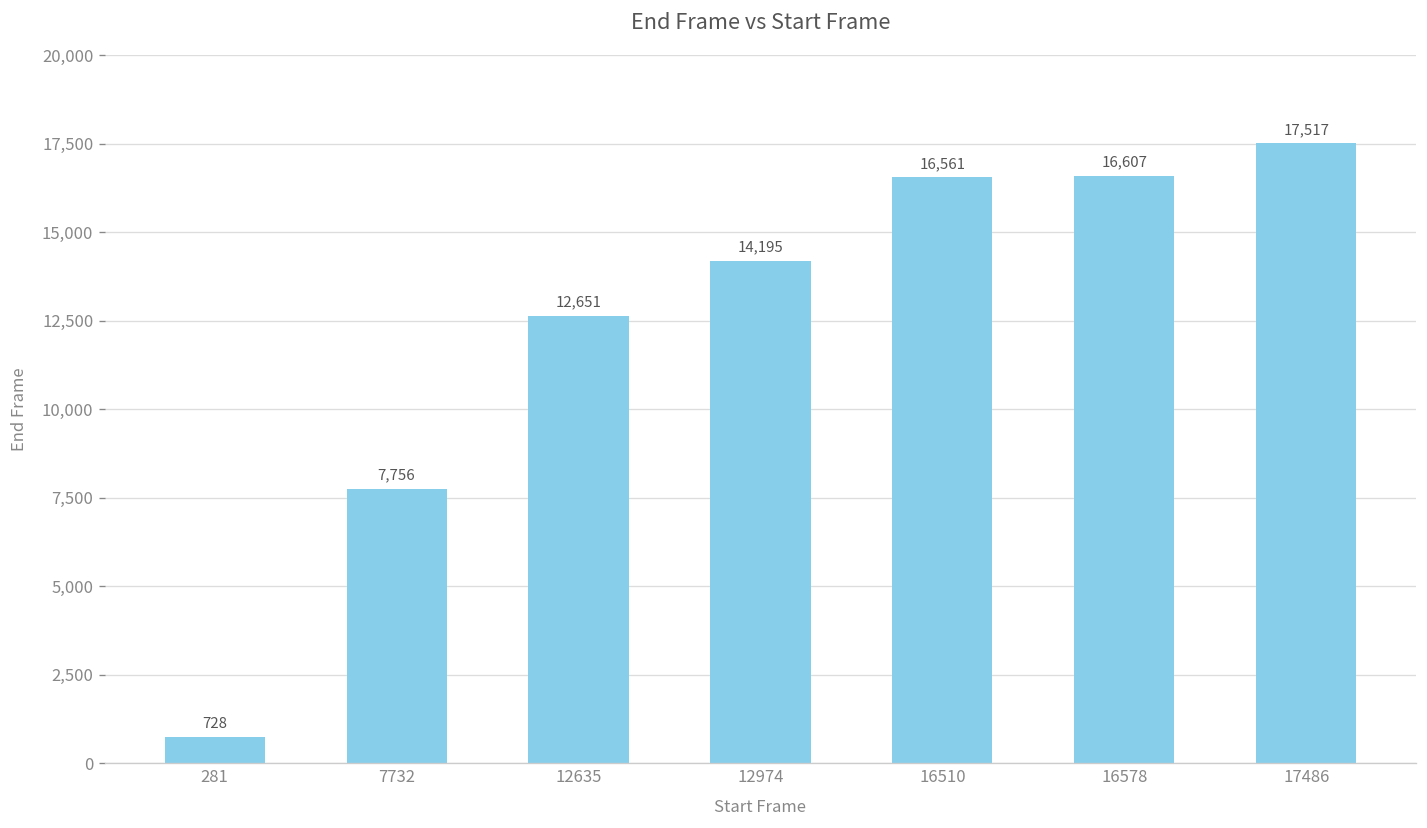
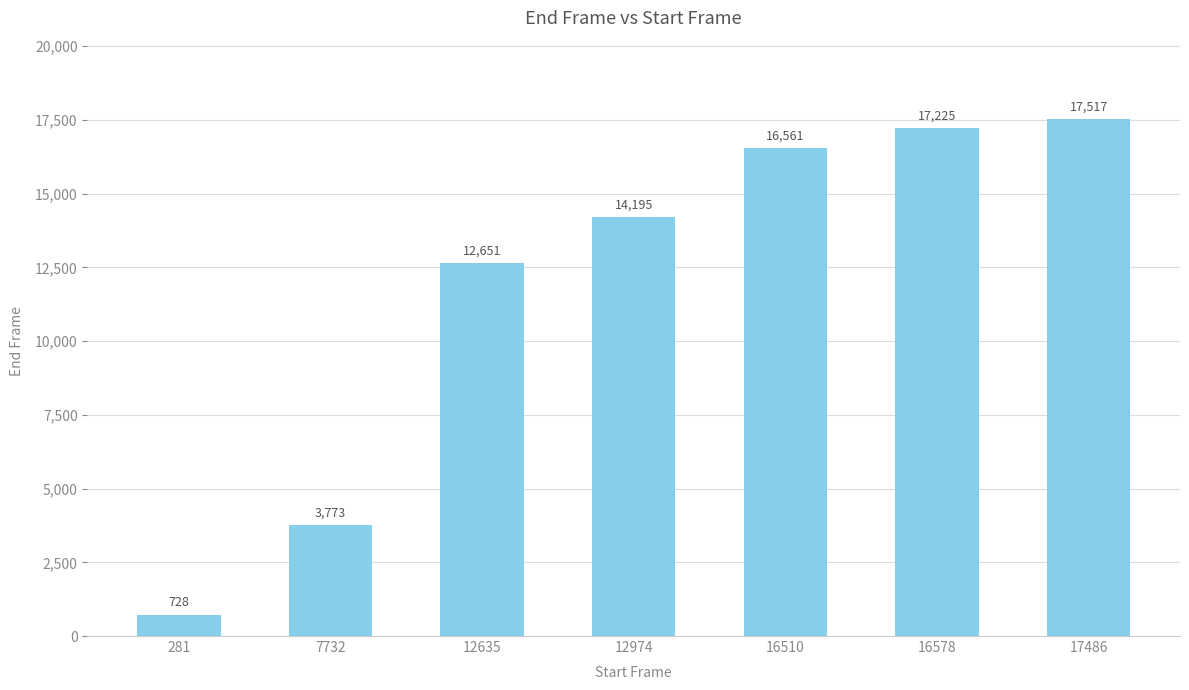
7732: 7,756 -> 3,773
16578: 16,607 -> 17,225
